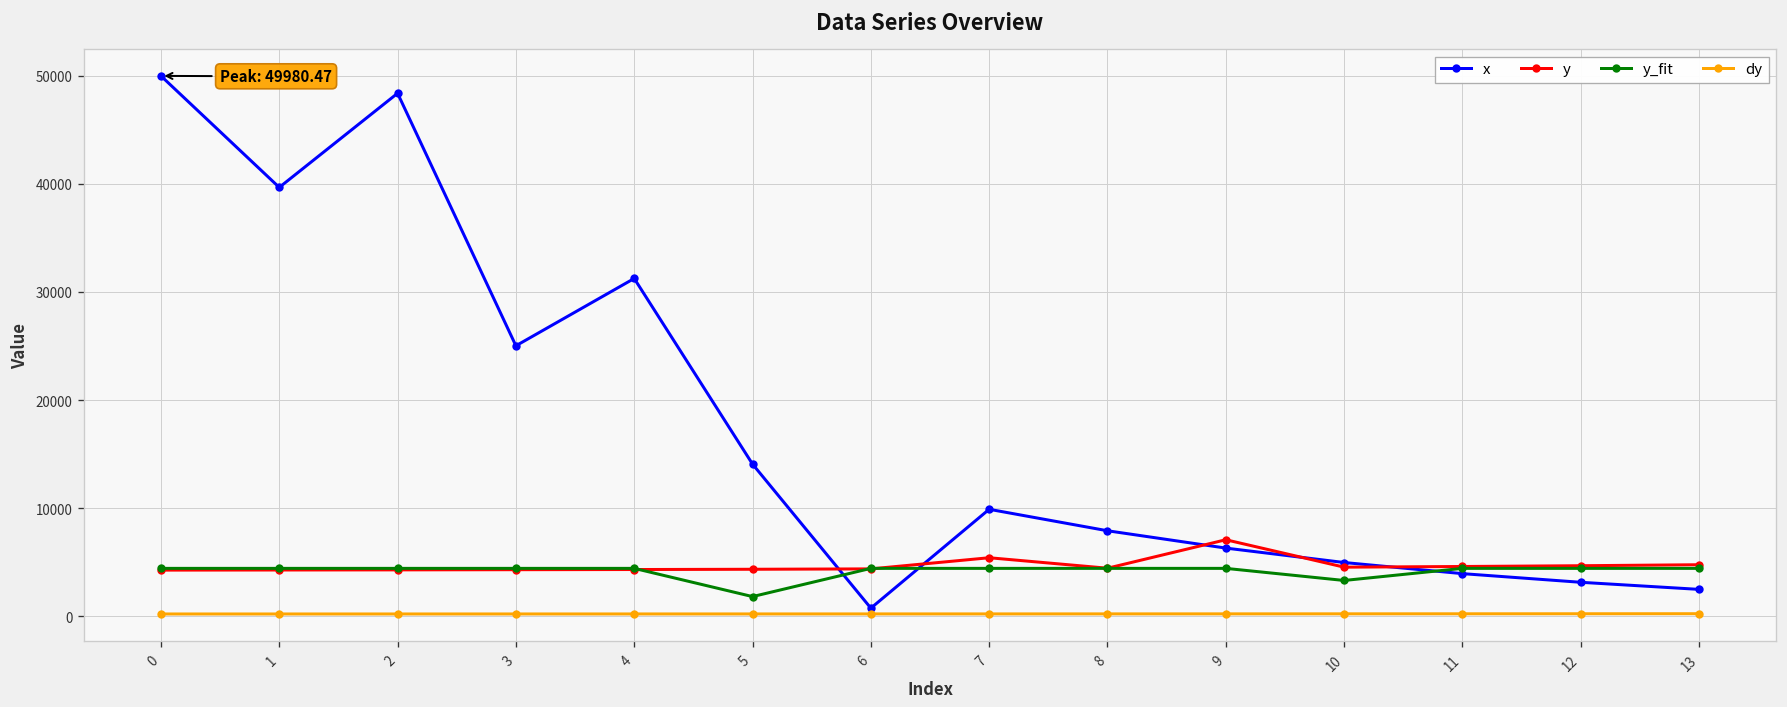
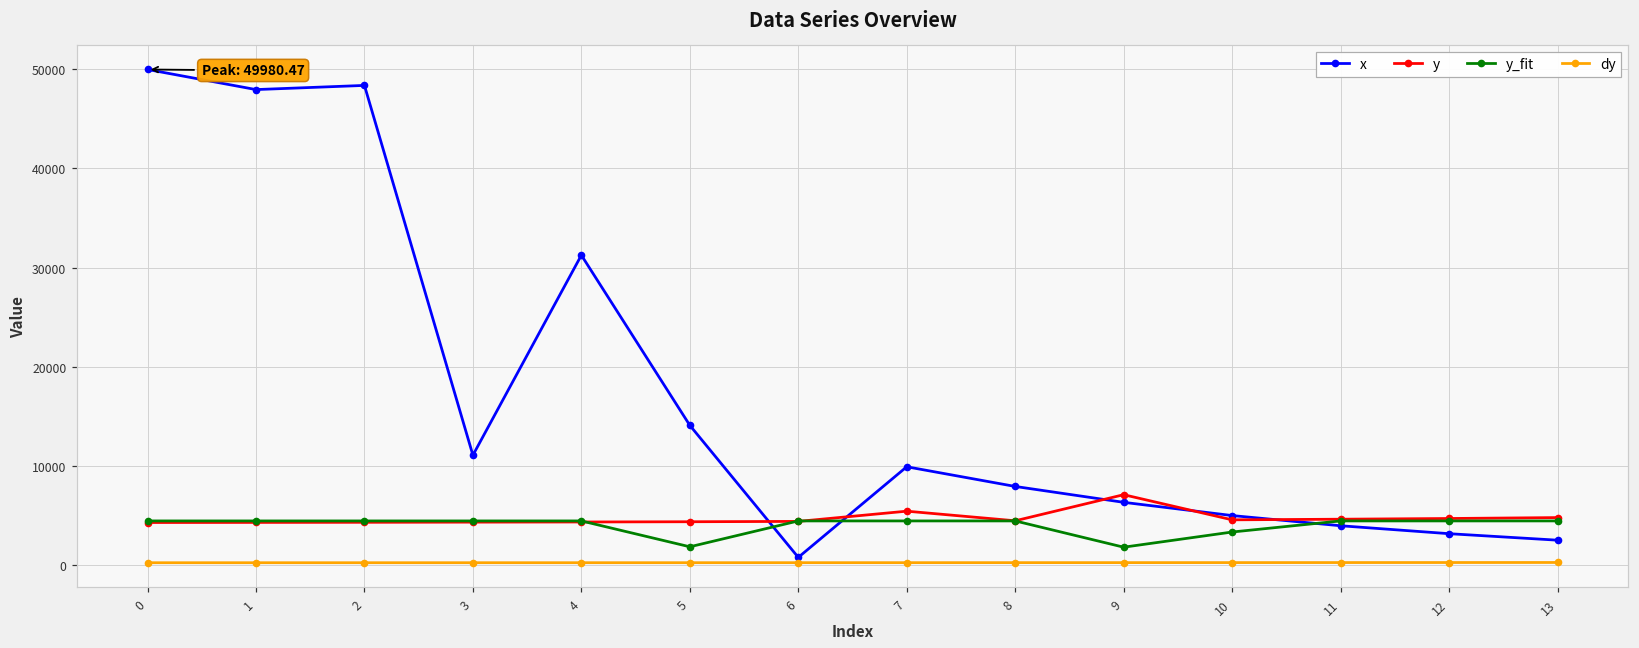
x, 1: 40000 -> 48000
x, 3: 25000 -> 11000
y_fit, 9: 4000 -> 2000
